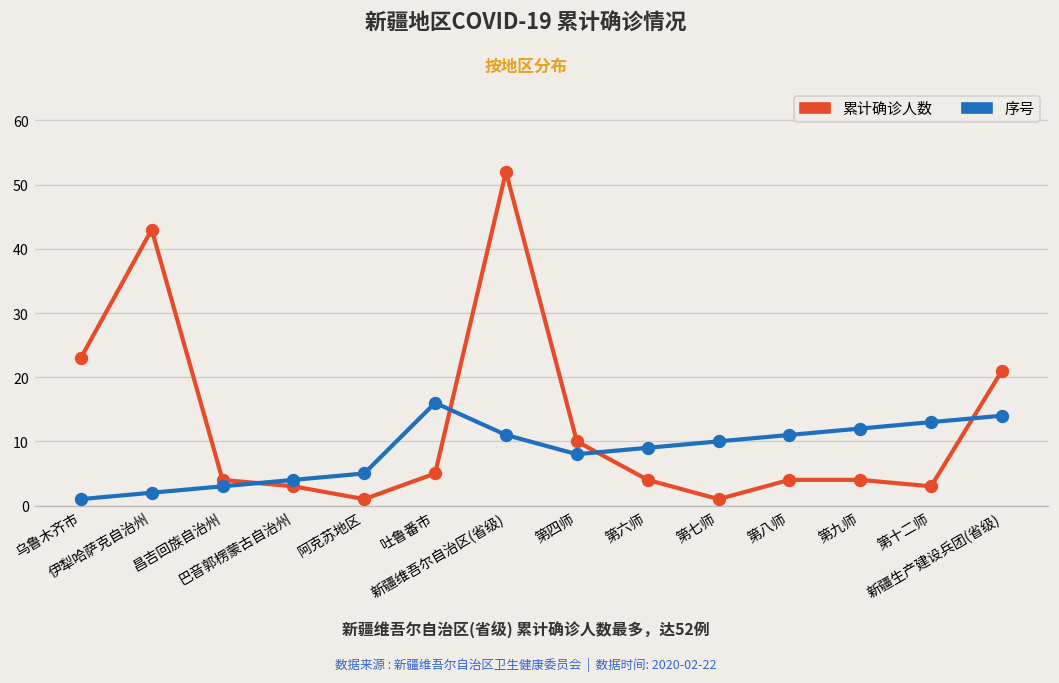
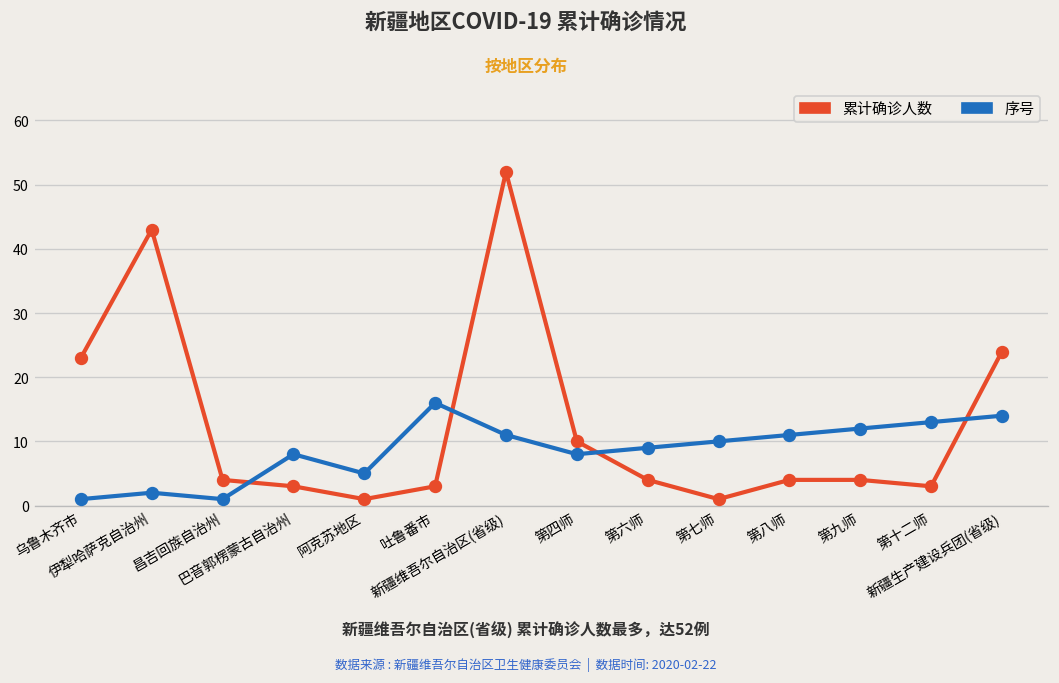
序号, 昌吉回族自治州: 3 -> 1
序号, 巴音郭楞蒙古自治州: 4 -> 8
累计确诊人数, 吐鲁番市: 5 -> 3
累计确诊人数, 新疆生产建设兵团(省级): 21 -> 24
